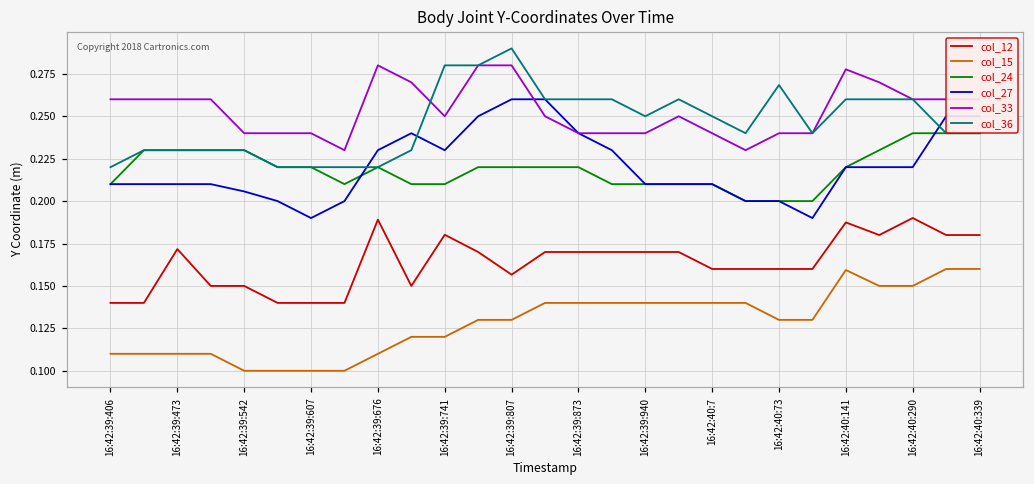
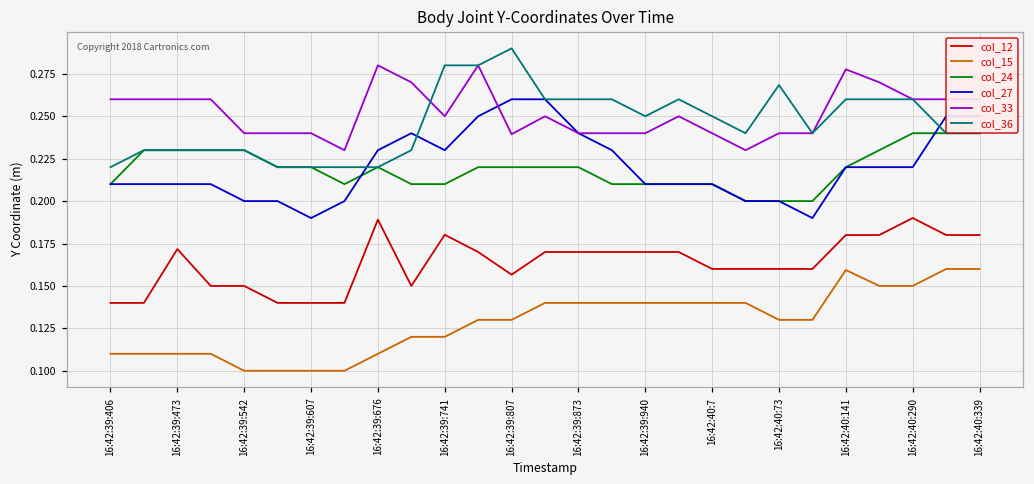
col_27, 16:42:39:542: 0.206 -> 0.200
col_33, 16:42:39:807: 0.280 -> 0.239
col_12, 16:42:40:141: 0.187 -> 0.180
